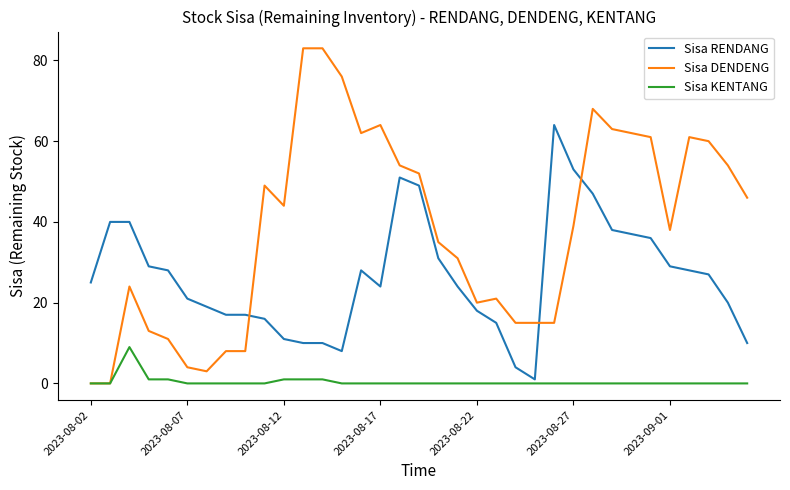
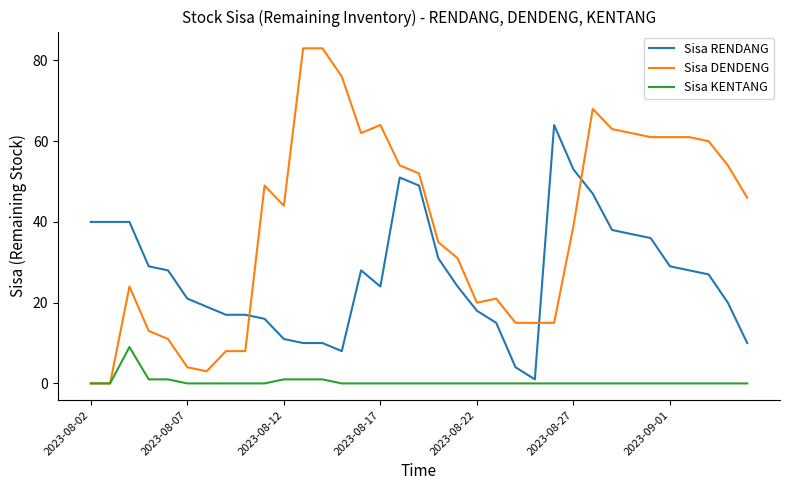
Sisa RENDANG, 2023-08-02: 25 -> 40
Sisa DENDENG, 2023-09-01: 38 -> 61
